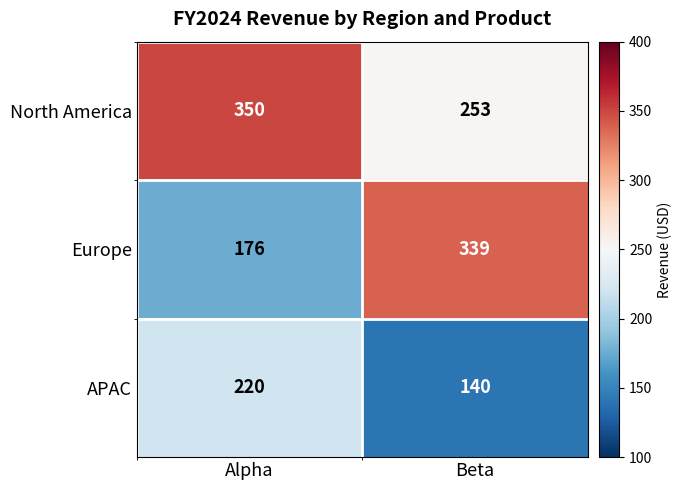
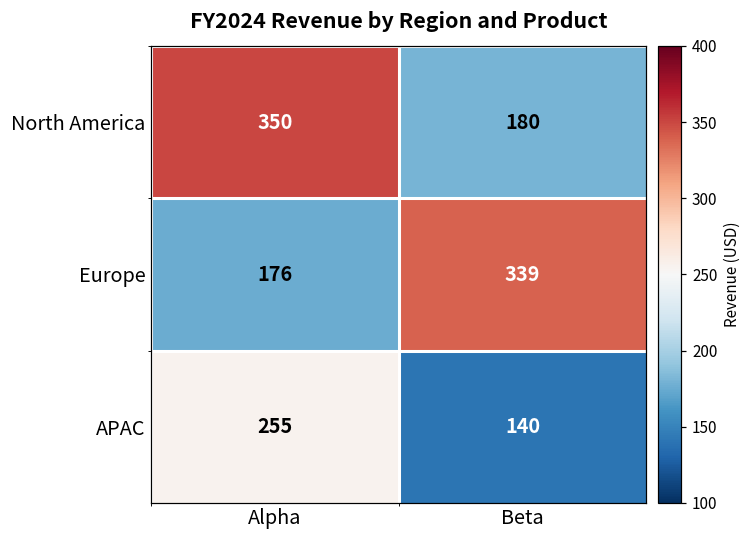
North America, Beta: 253 -> 180
APAC, Alpha: 220 -> 255
